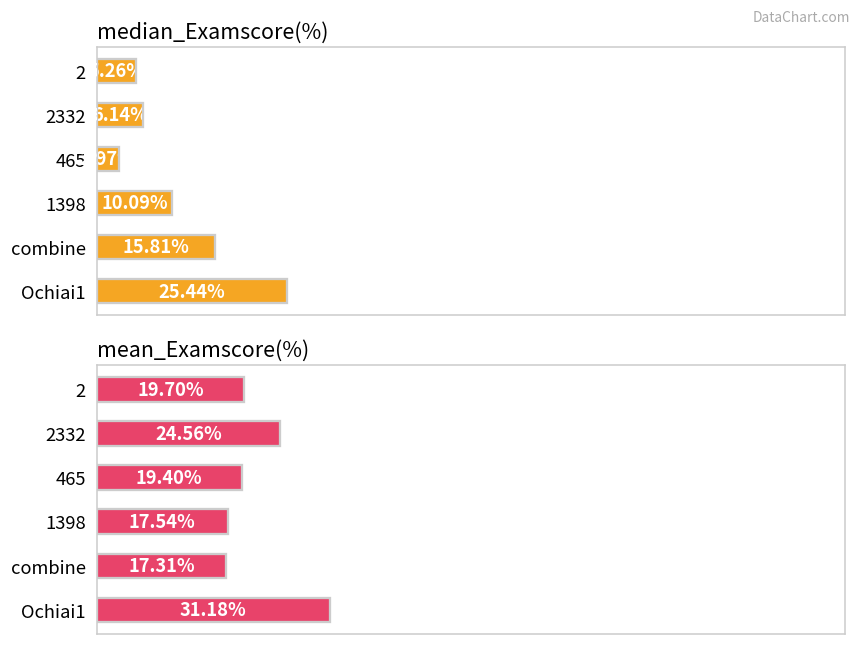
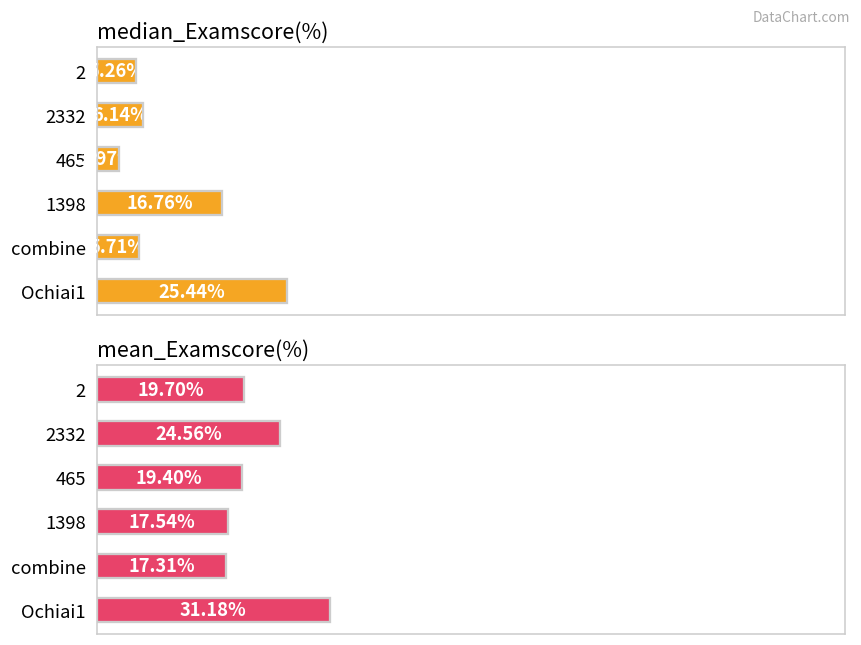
median_Examscore(%), 1398: 10.09% -> 16.76%
median_Examscore(%), combine: 15.81% -> 5.71%
